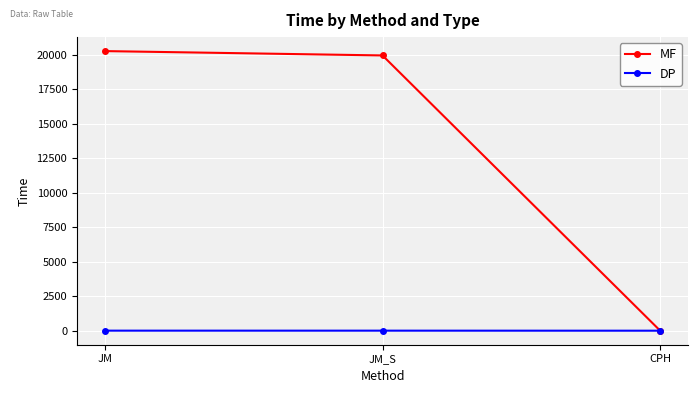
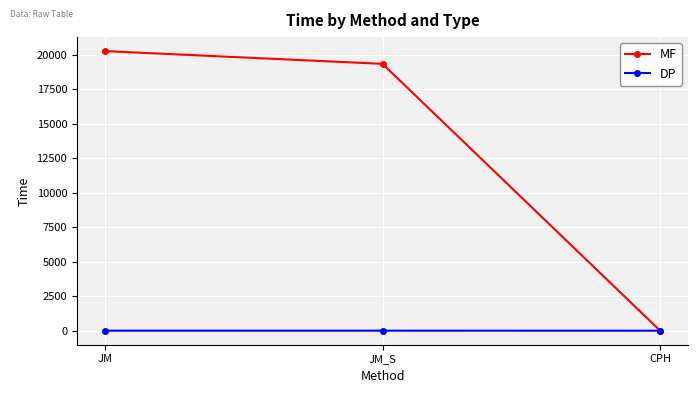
MF, JM_S: 20000 -> 19300
